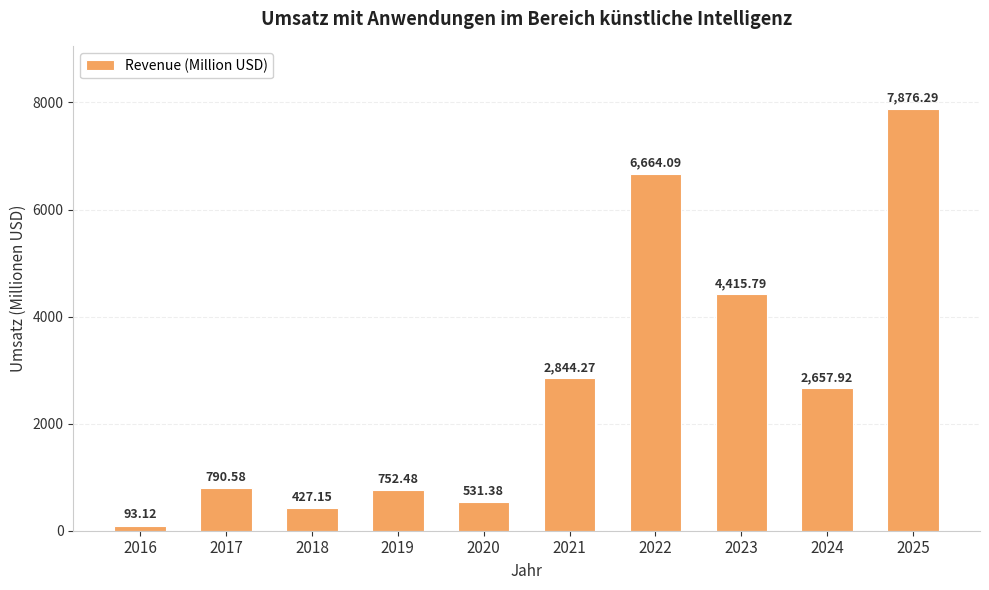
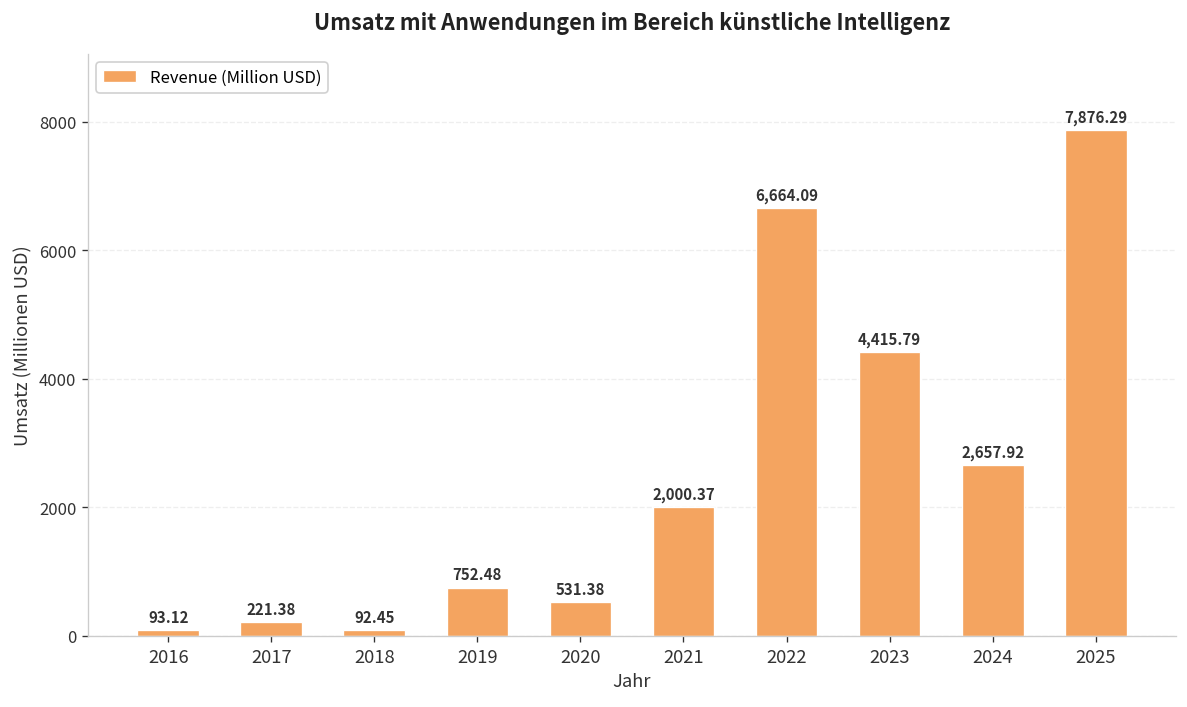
2017: 790.58 -> 221.38
2018: 427.15 -> 92.45
2021: 2,844.27 -> 2,000.37
